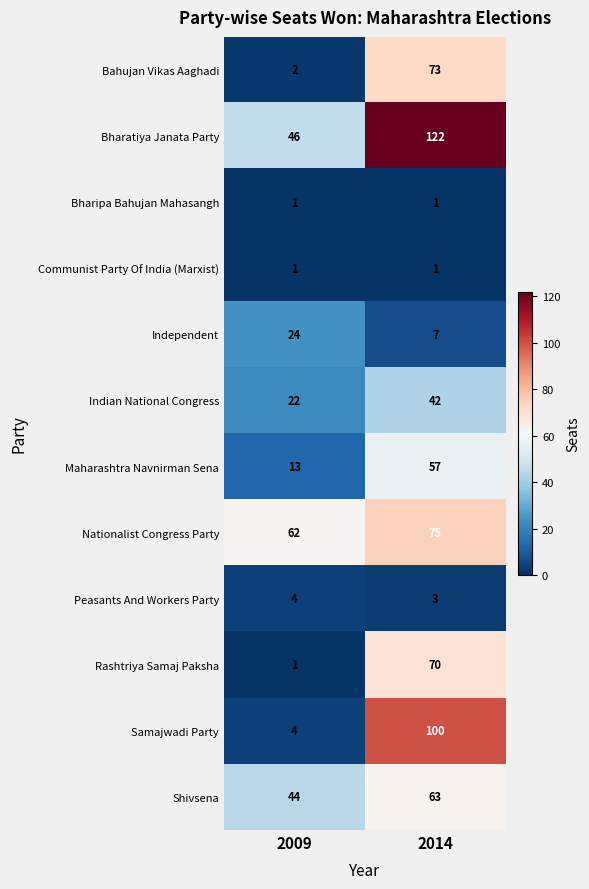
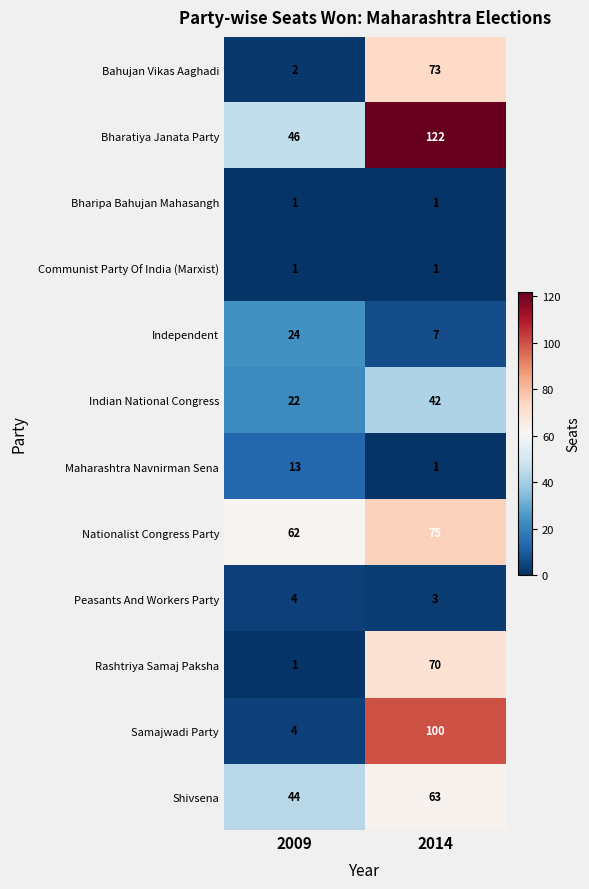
Maharashtra Navnirman Sena, 2014: 57 -> 1
